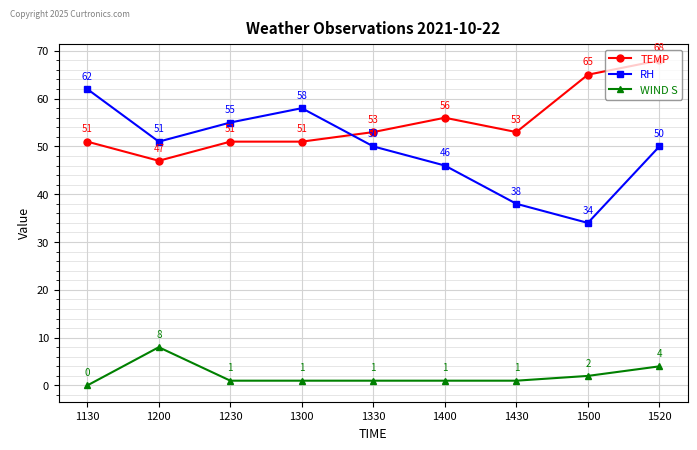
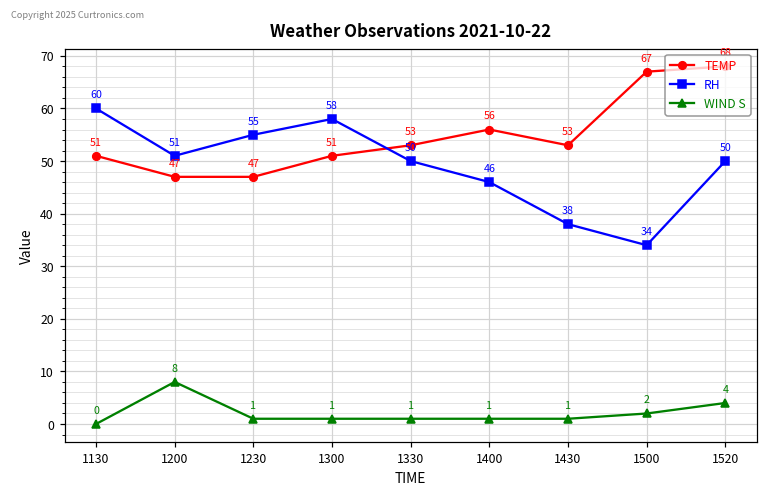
RH, 1130: 62 -> 60
TEMP, 1230: 51 -> 47
TEMP, 1500: 65 -> 67
